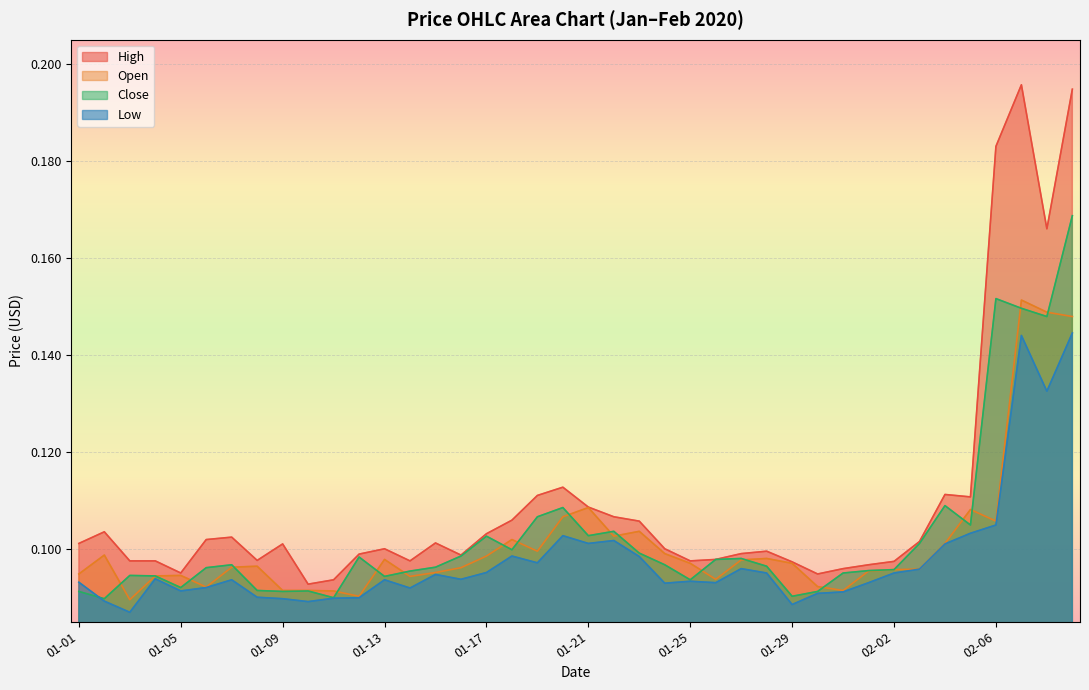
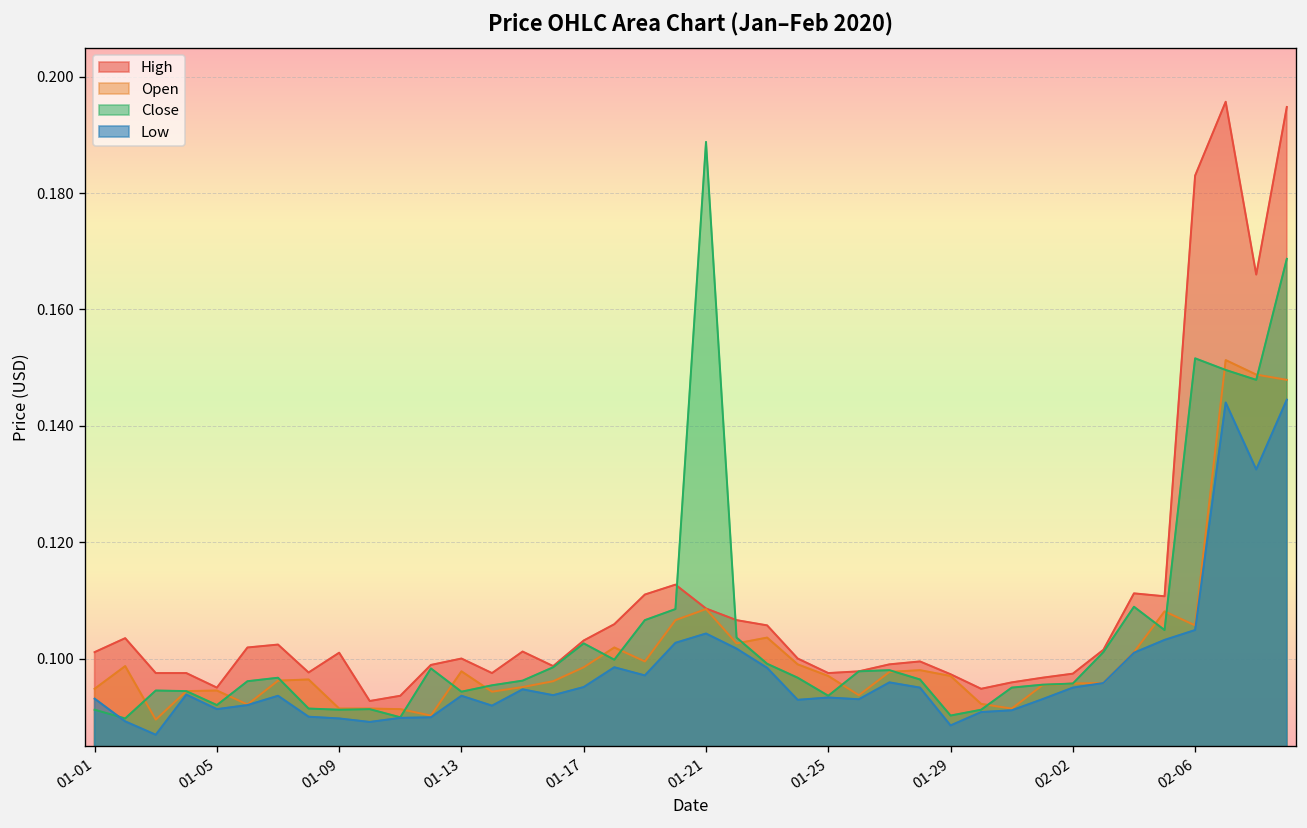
Close, 01-21: 0.103 -> 0.189
Low, 01-21: 0.101 -> 0.104
